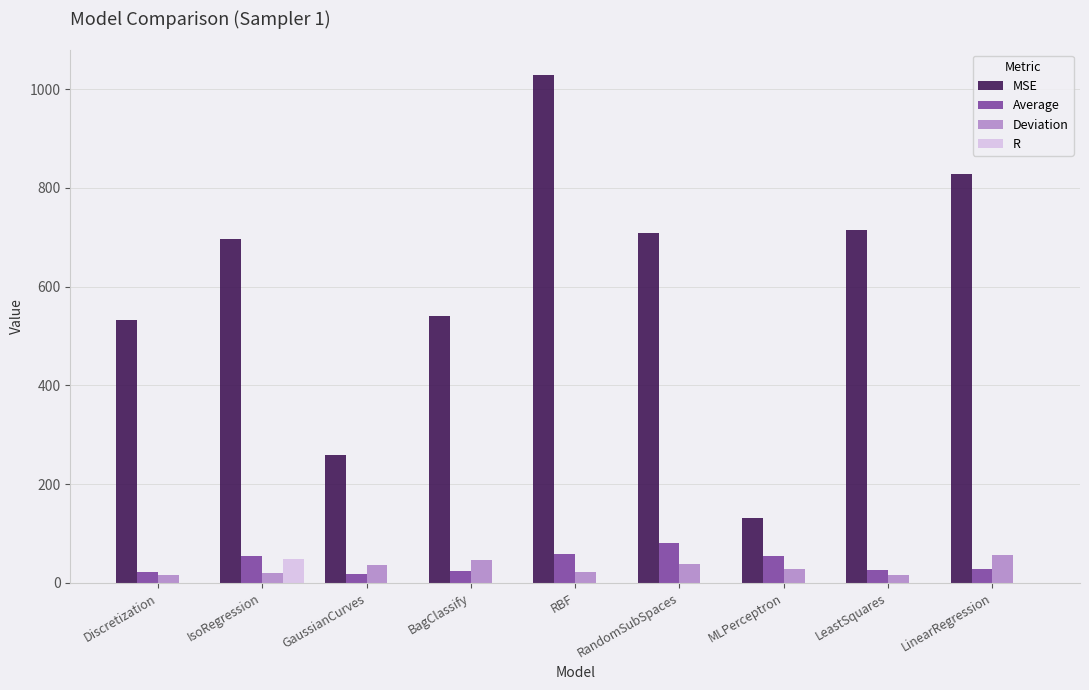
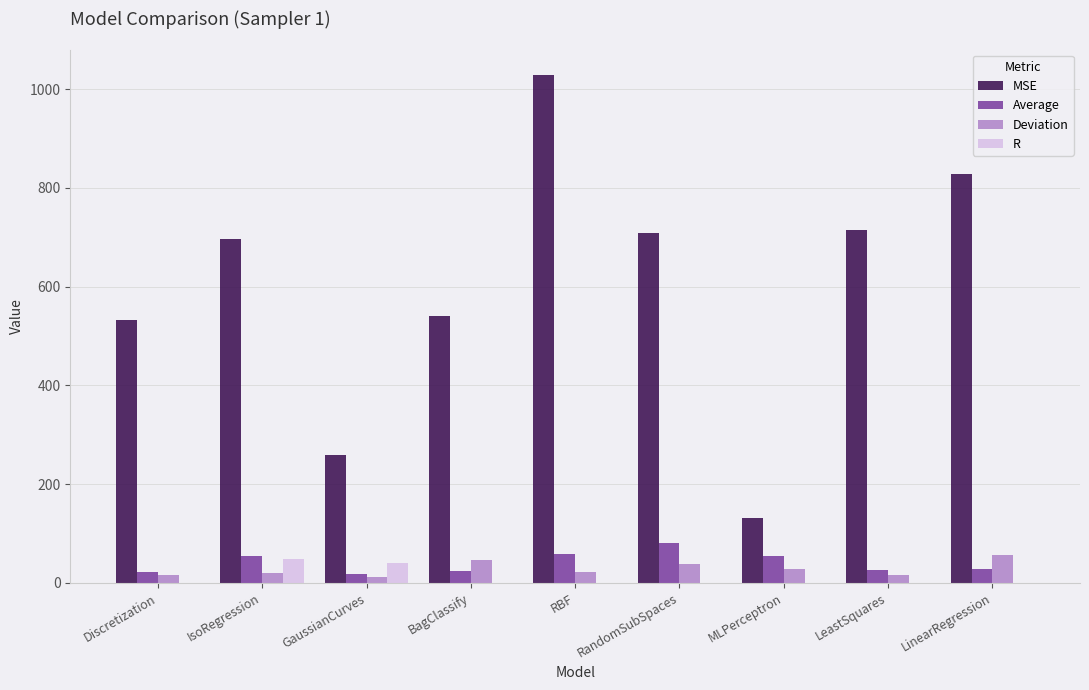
Deviation, GaussianCurves: 40 -> 10
R, GaussianCurves: 0 -> 40
